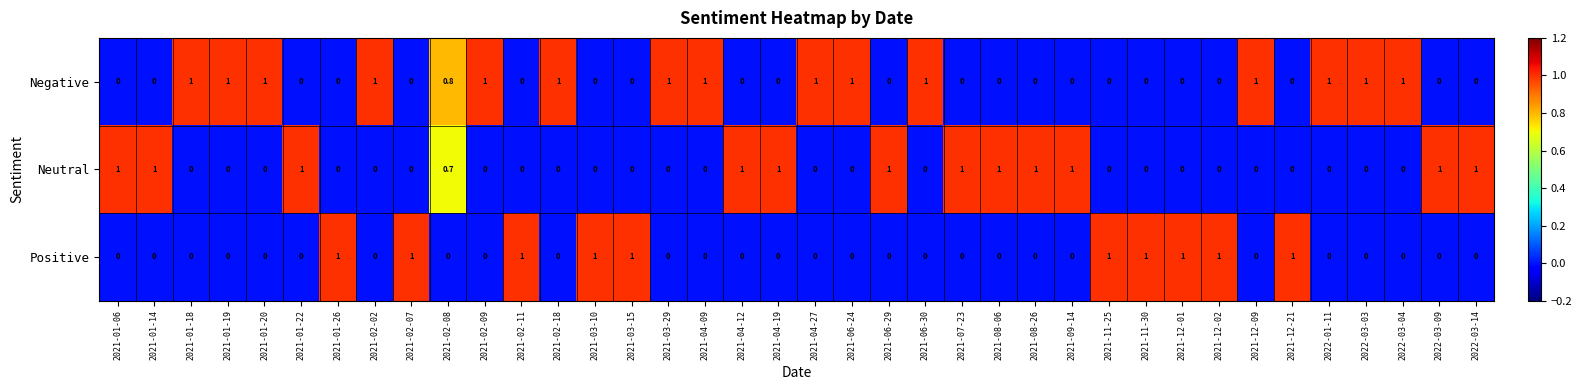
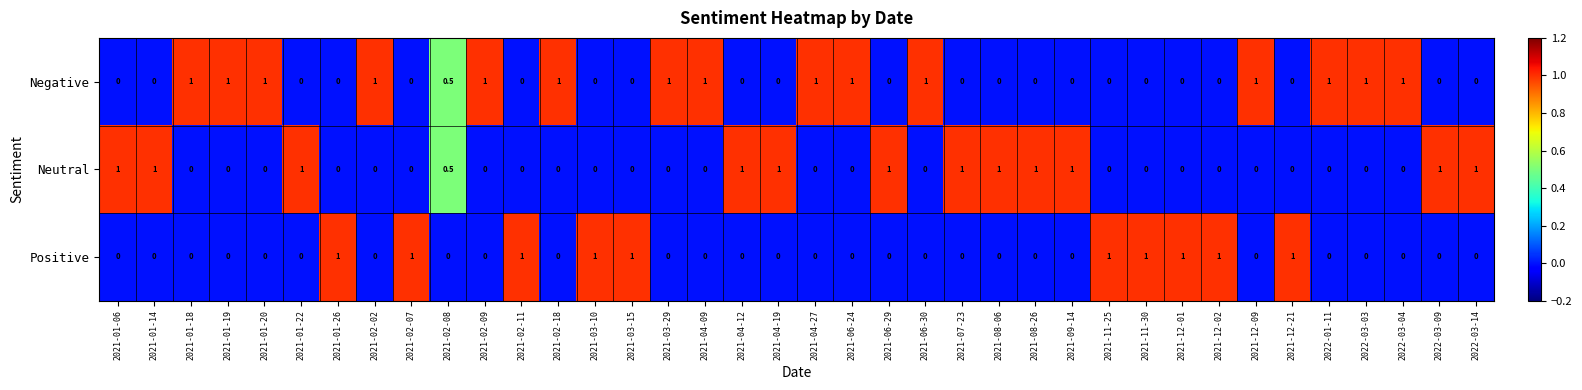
Negative, 2021-02-08: 0.8 -> 0.5
Neutral, 2021-02-08: 0.7 -> 0.5
